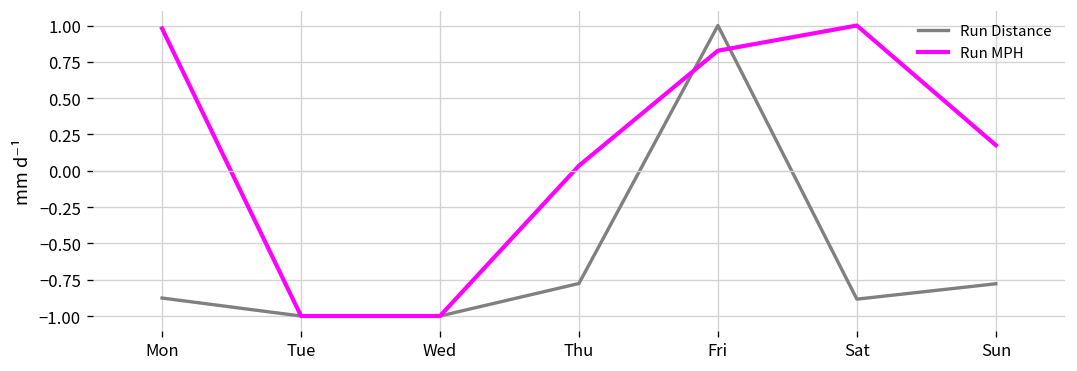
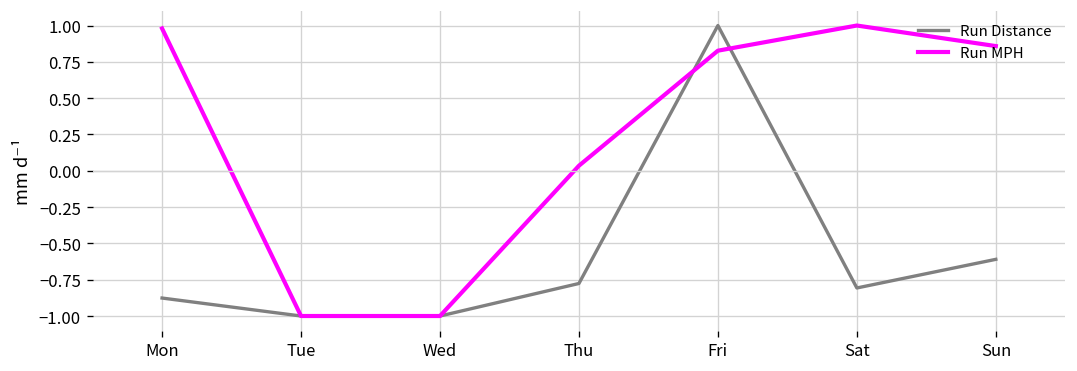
Run Distance, Sat: -0.88 -> -0.81
Run Distance, Sun: -0.78 -> -0.61
Run MPH, Sun: 0.18 -> 0.86
